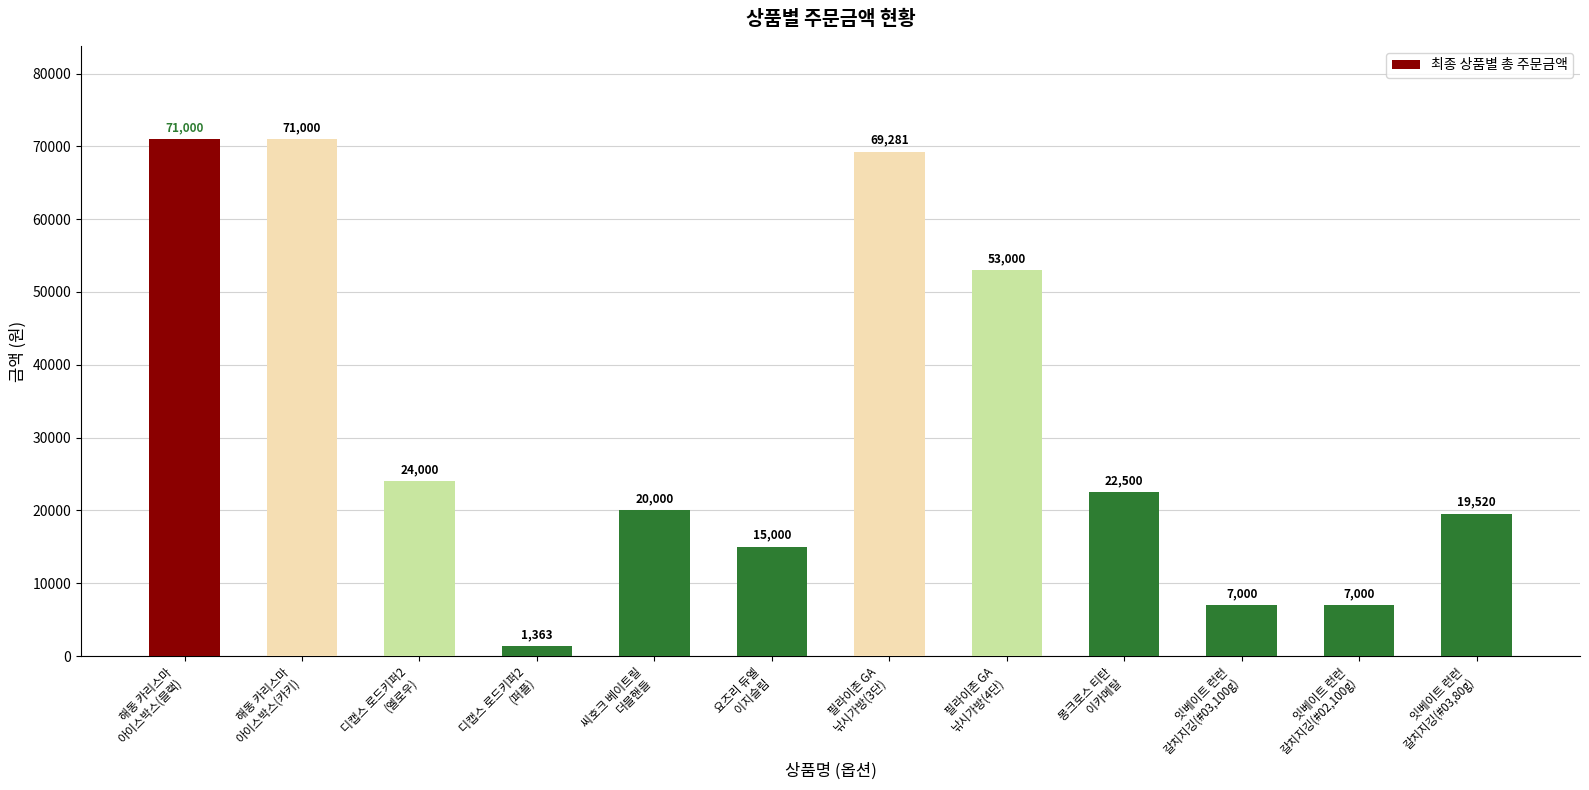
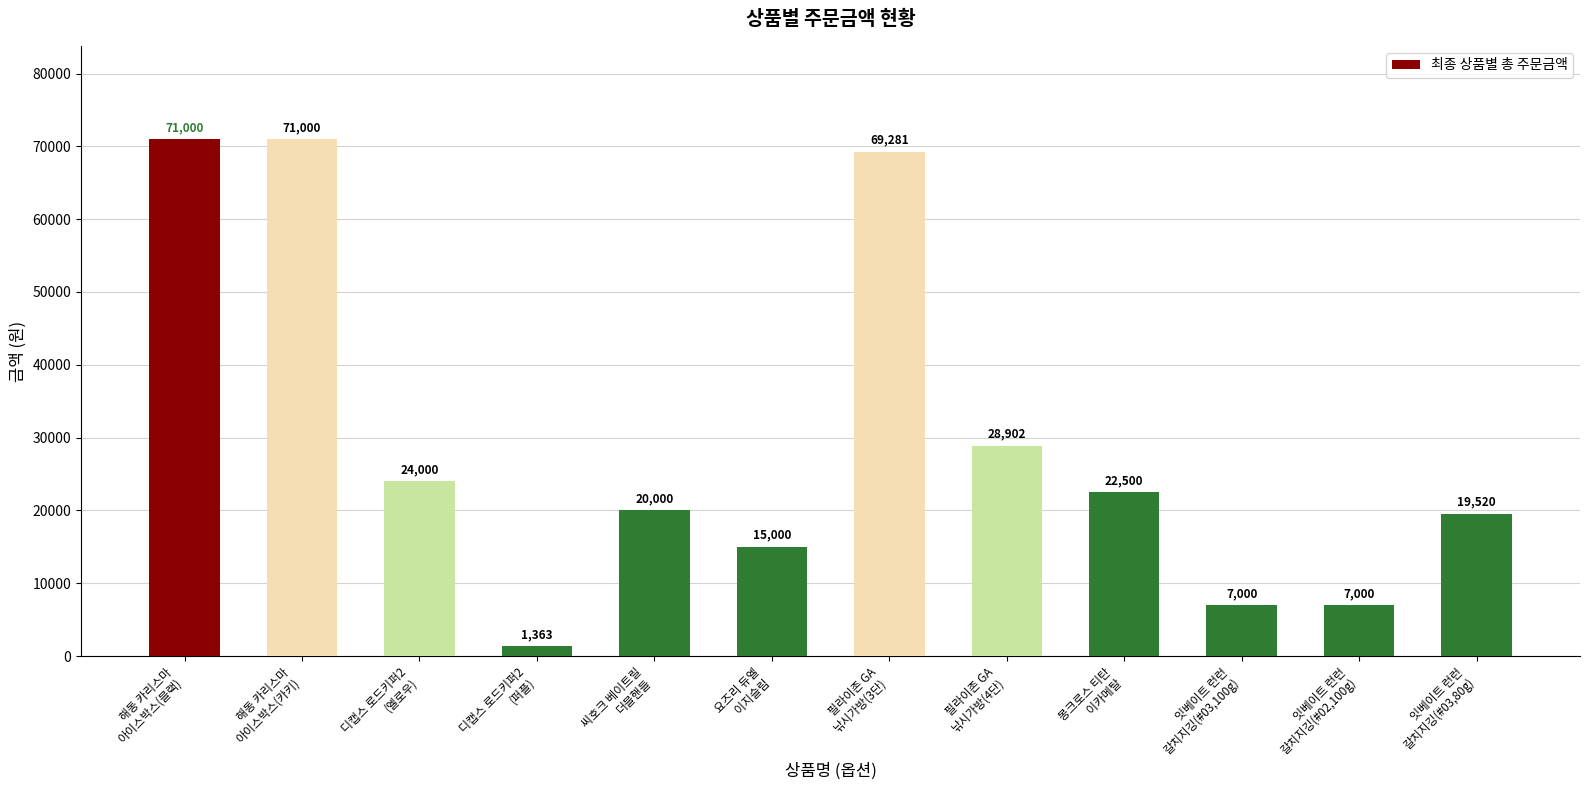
필라이존 GA 낚시가방(4단): 53,000 -> 28,902
